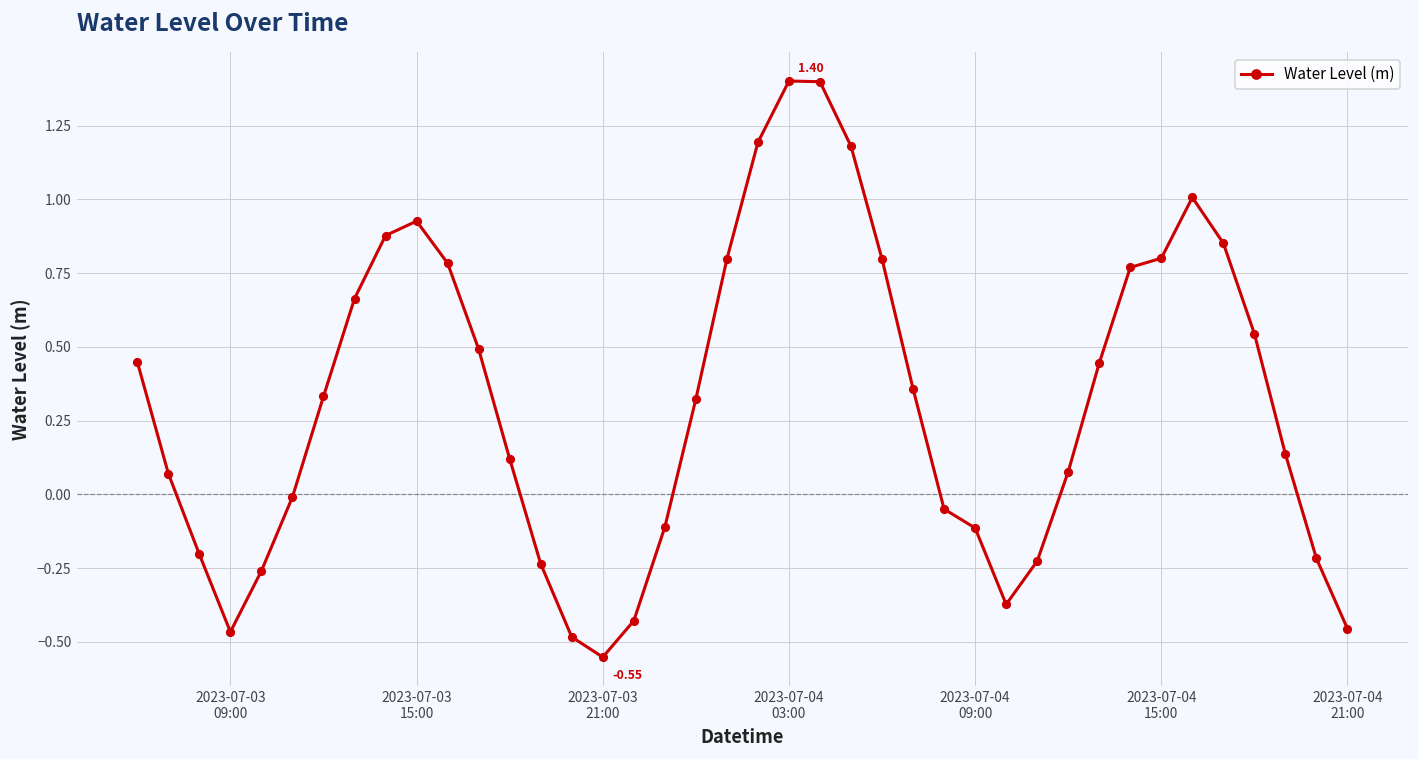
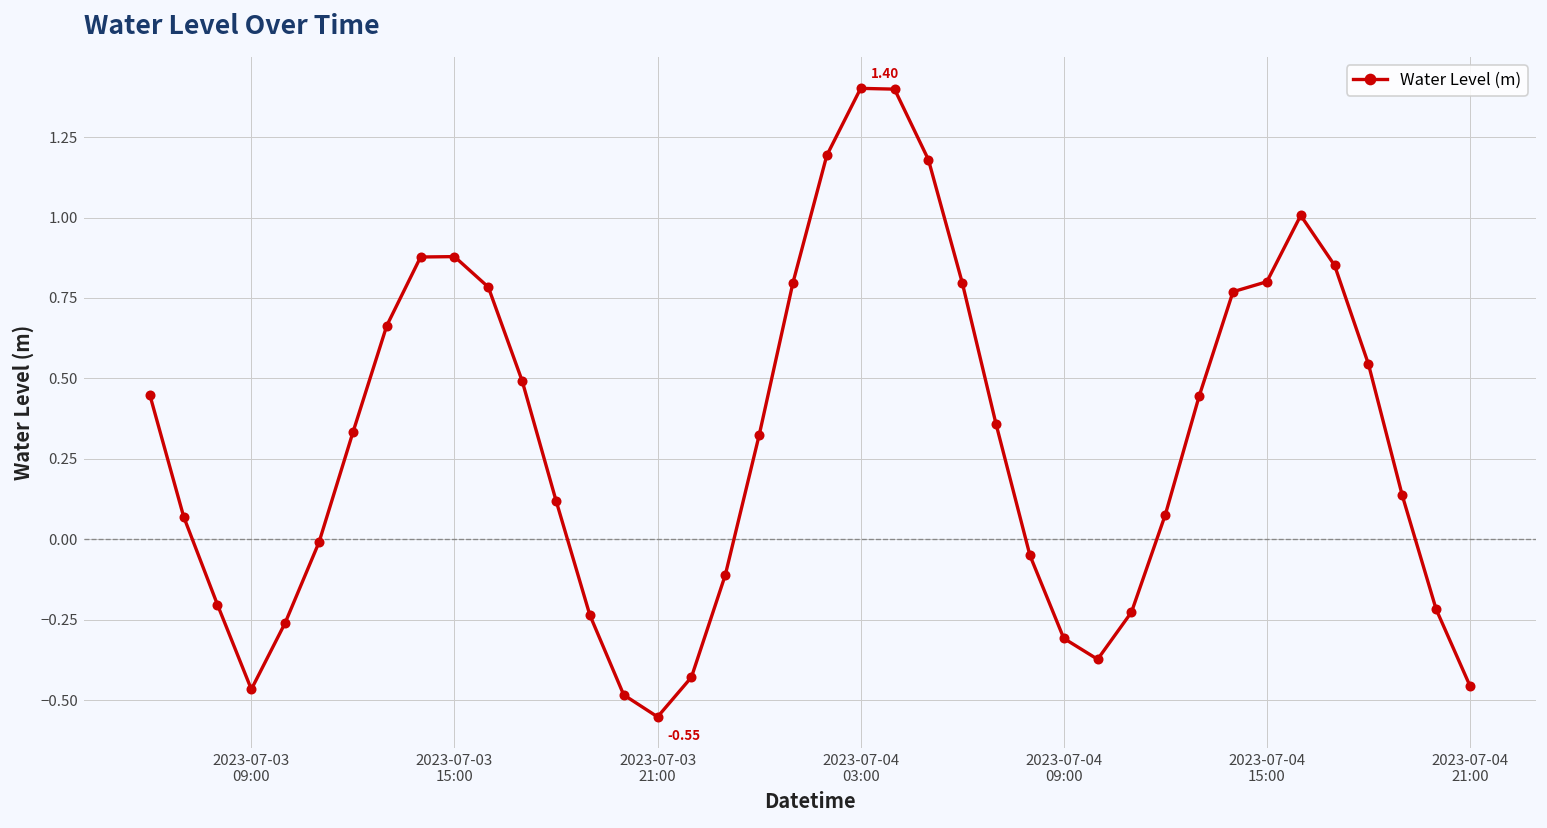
2023-07-03 15:00: 0.93 -> 0.88
2023-07-04 09:00: -0.11 -> -0.31
